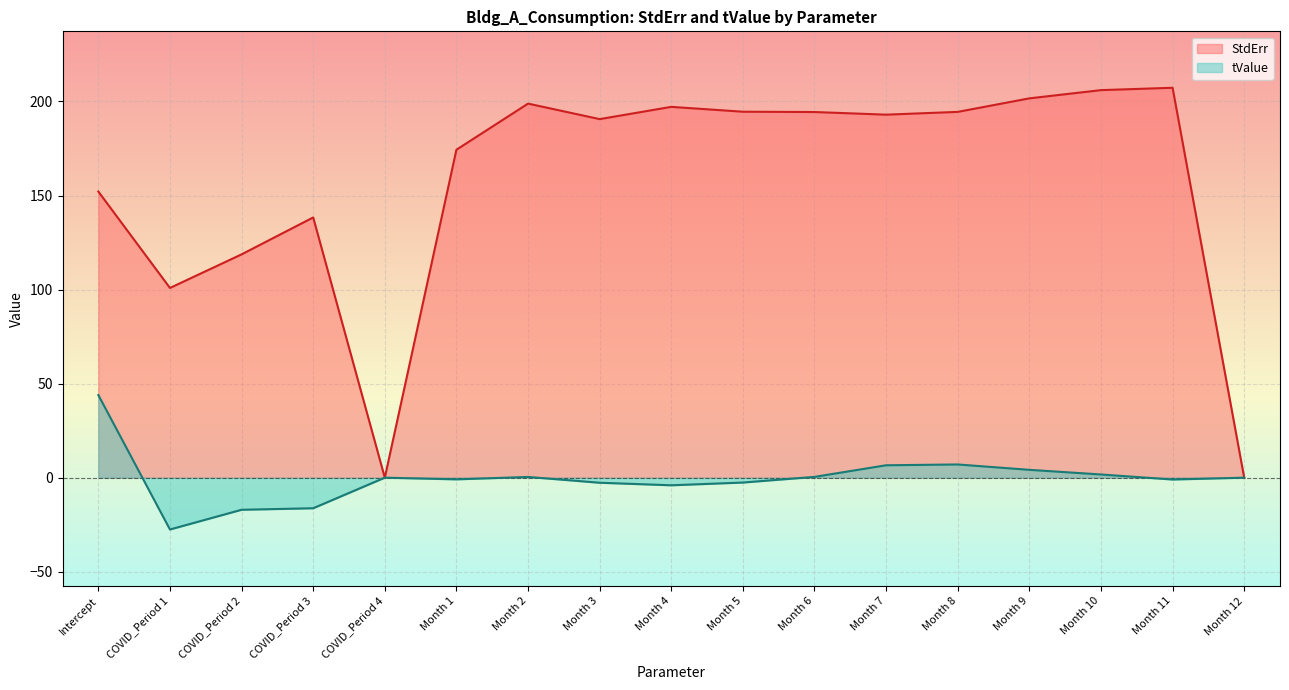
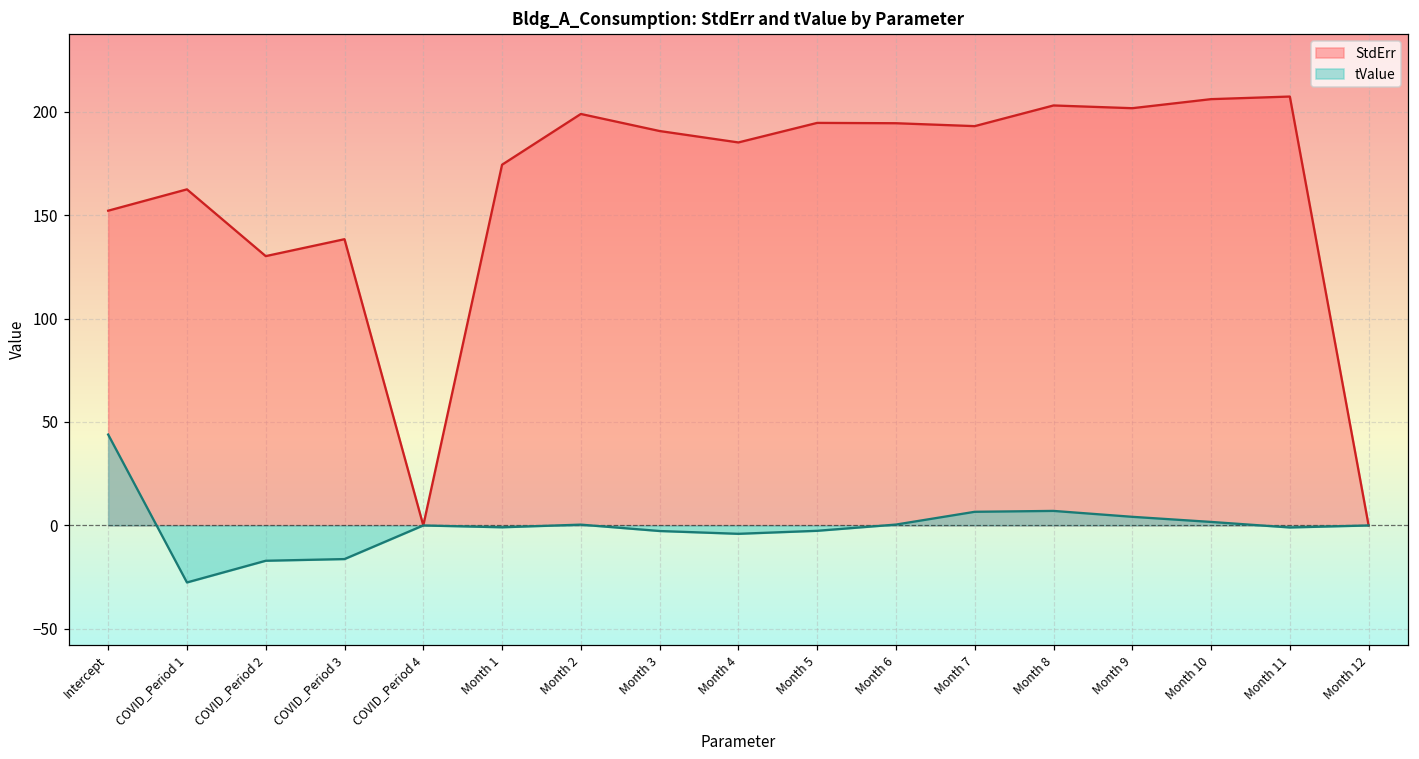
StdErr, COVID_Period 1: 101 -> 162
StdErr, COVID_Period 2: 119 -> 130
StdErr, Month 4: 197 -> 185
StdErr, Month 8: 194 -> 203
